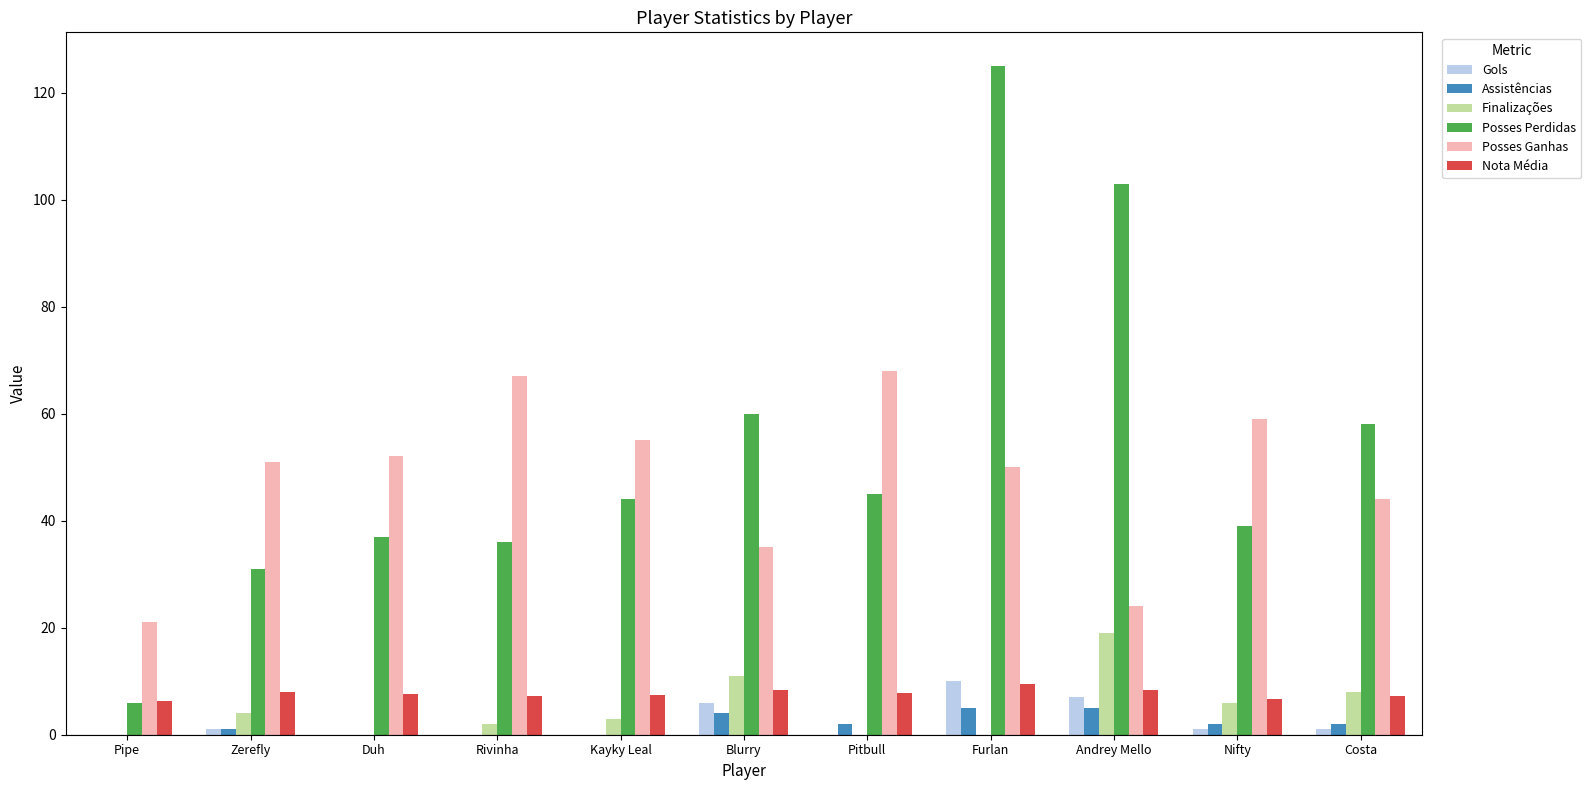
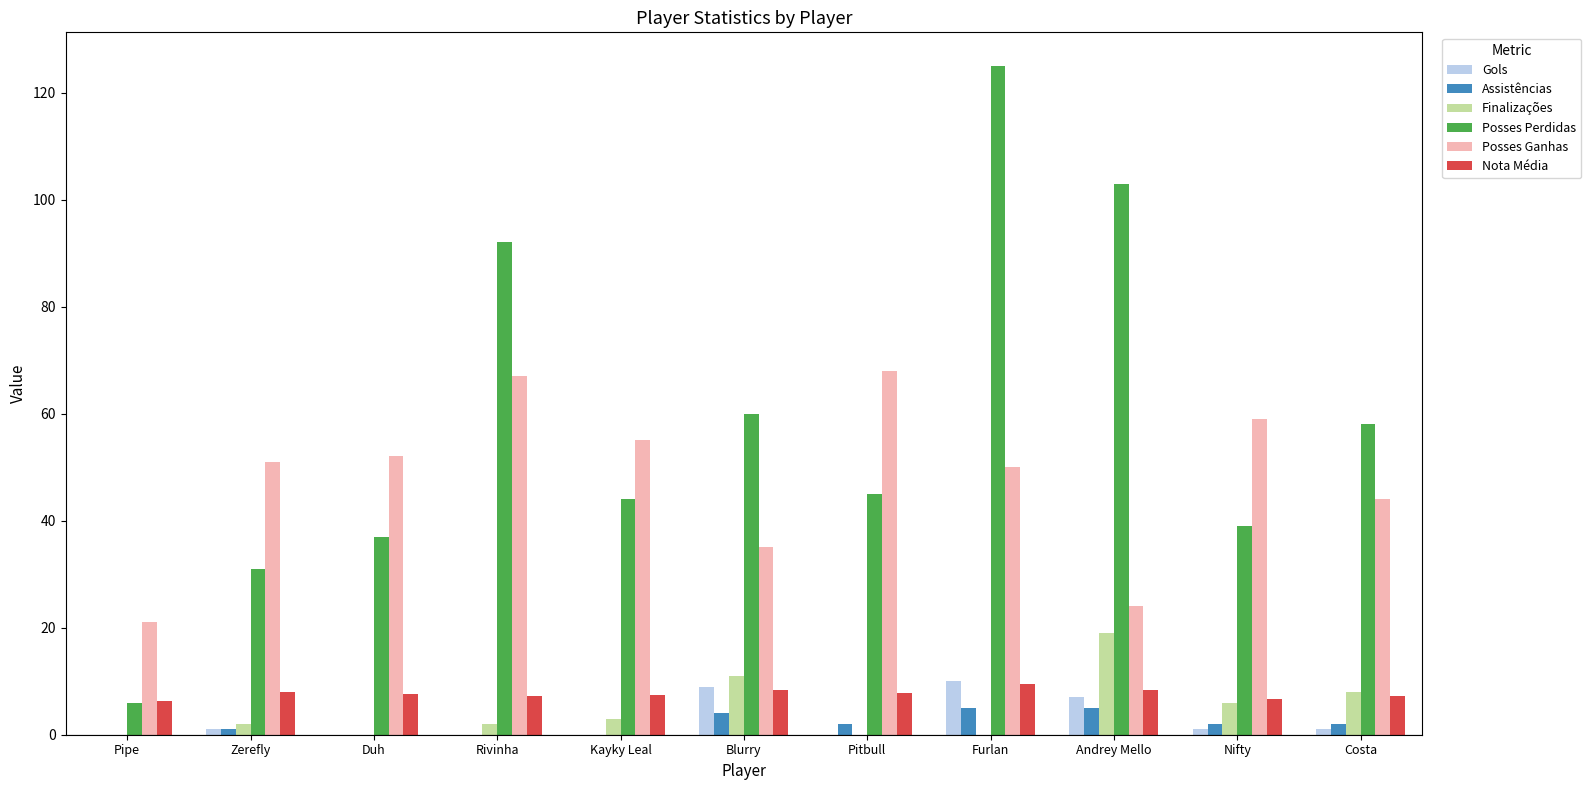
Finalizações, Zerefly: 4 -> 2
Posses Perdidas, Rivinha: 36 -> 92
Gols, Blurry: 6 -> 9
